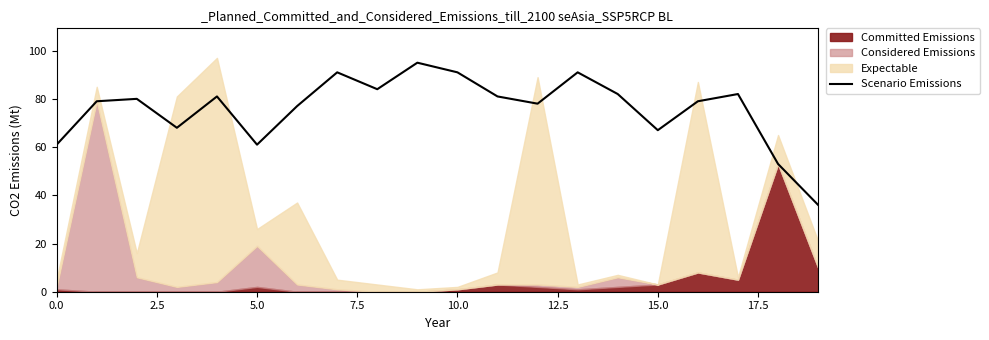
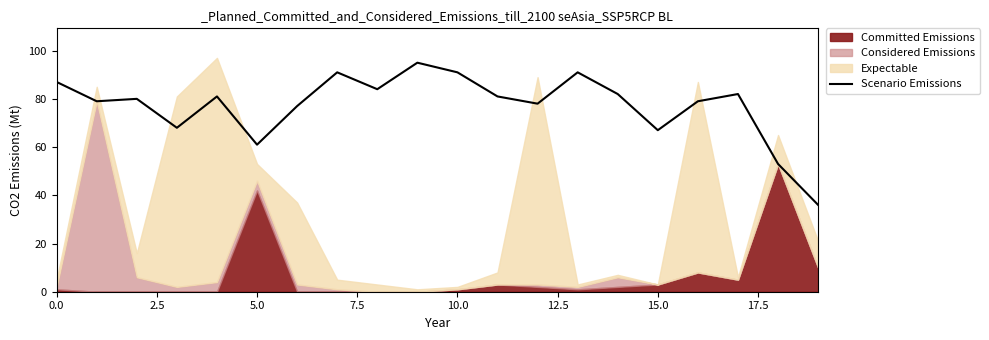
Scenario Emissions, 0.0: 61 -> 87
Committed Emissions, 5.0: 2 -> 42
Considered Emissions, 5.0: 17 -> 4
